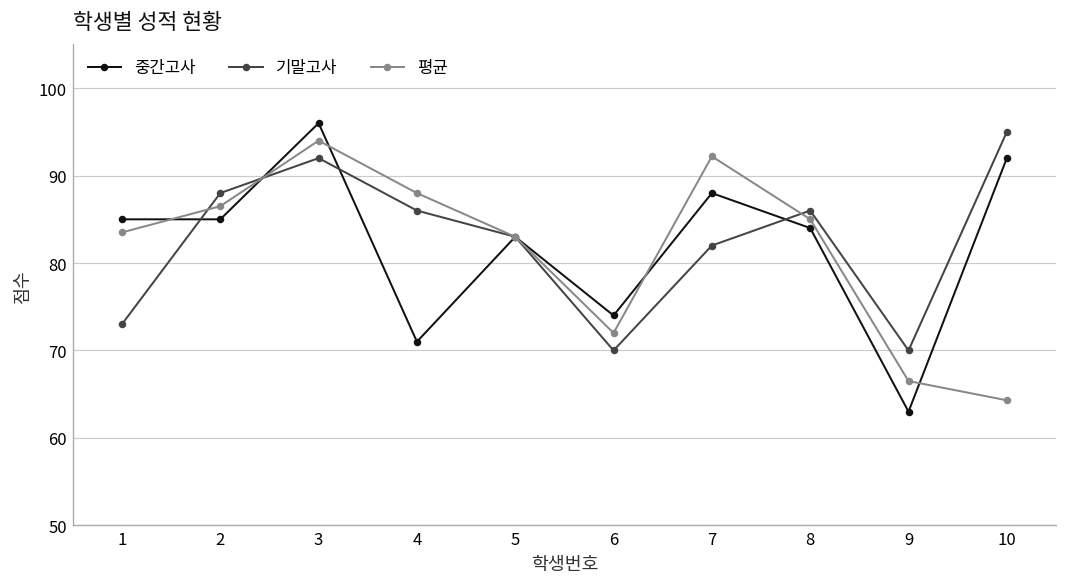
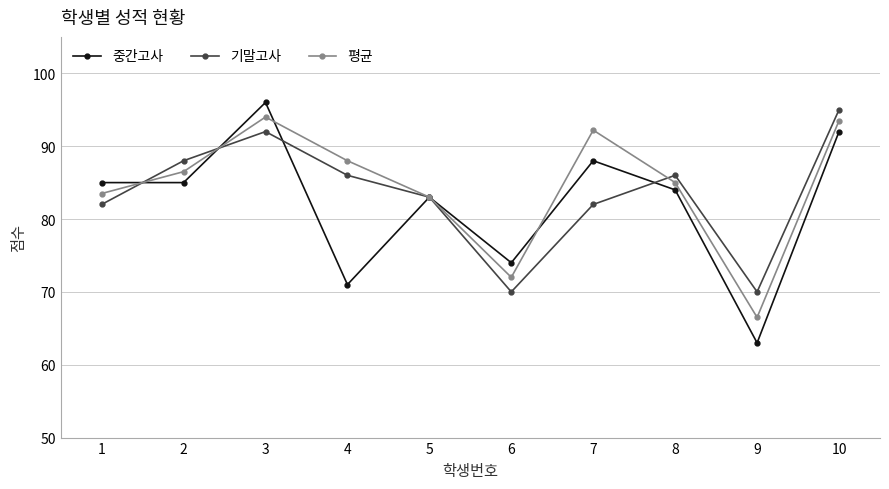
기말고사, 1: 73 -> 82
평균, 10: 64 -> 94
